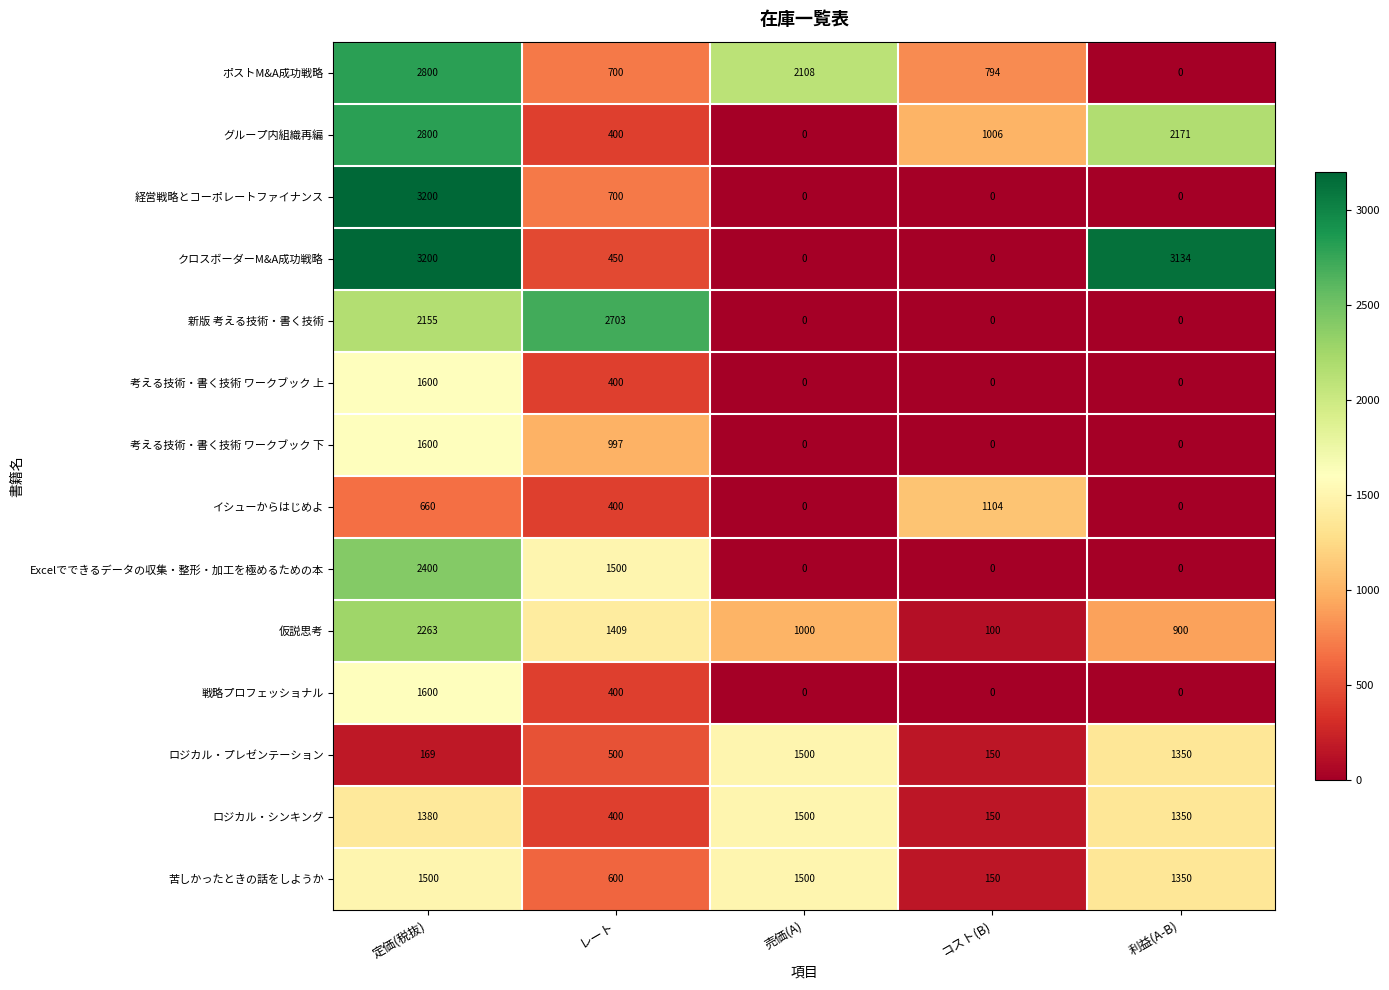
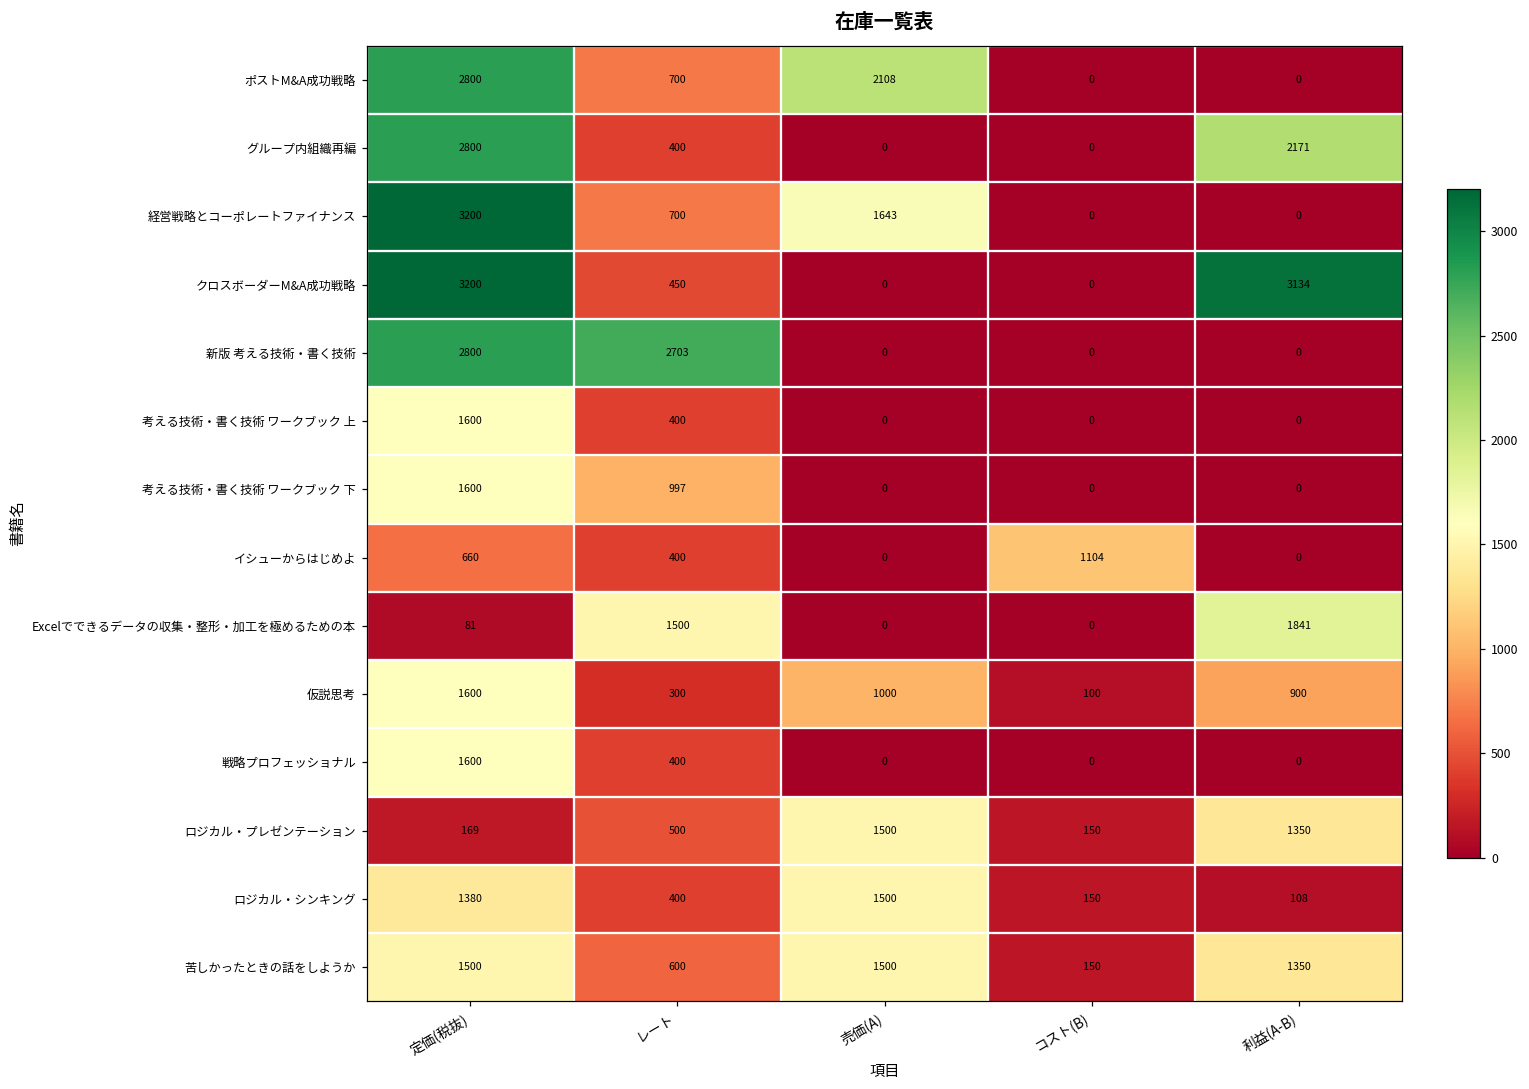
ポストM&A成功戦略, コスト(B): 794 -> 0
グループ内組織再編, コスト(B): 1006 -> 0
経営戦略とコーポレートファイナンス, 売価(A): 0 -> 1643
新版 考える技術・書く技術, 定価(税抜): 2155 -> 2800
Excelでできるデータの収集・整形・加工を極めるための本, 定価(税抜): 2400 -> 81
Excelでできるデータの収集・整形・加工を極めるための本, 利益(A-B): 0 -> 1841
仮説思考, 定価(税抜): 2263 -> 1600
仮説思考, レート: 1409 -> 300
ロジカル・シンキング, 利益(A-B): 1350 -> 108
